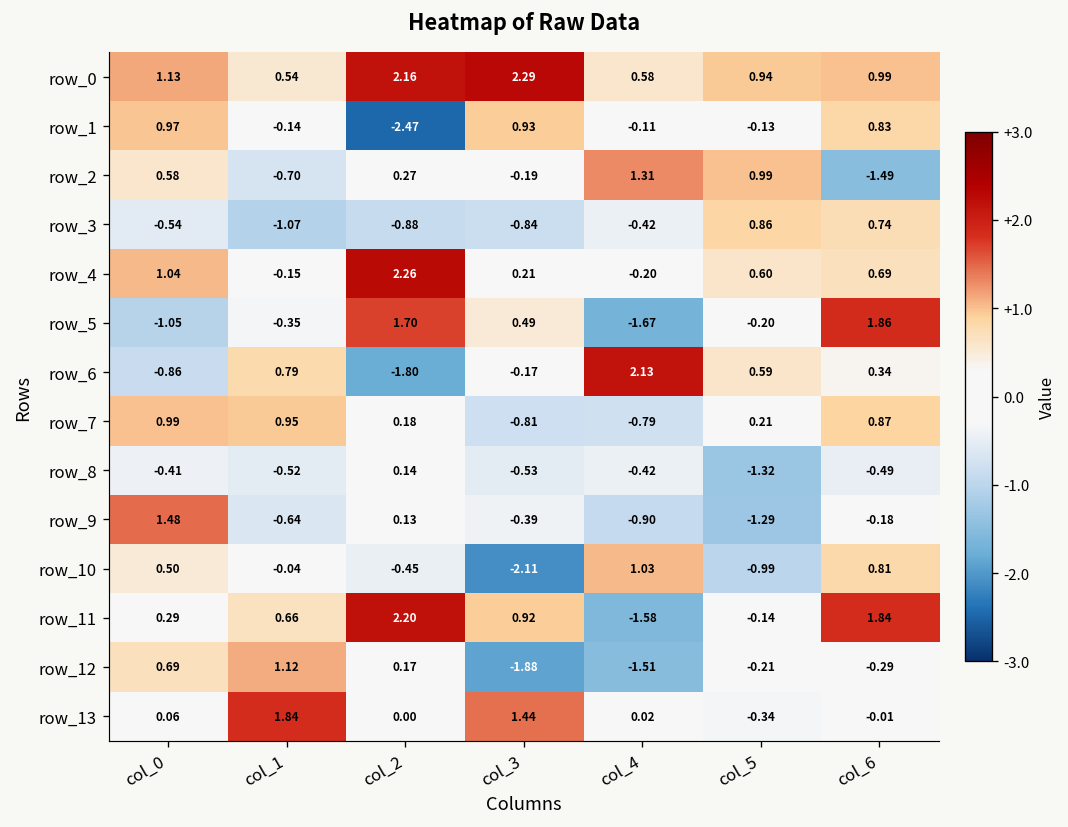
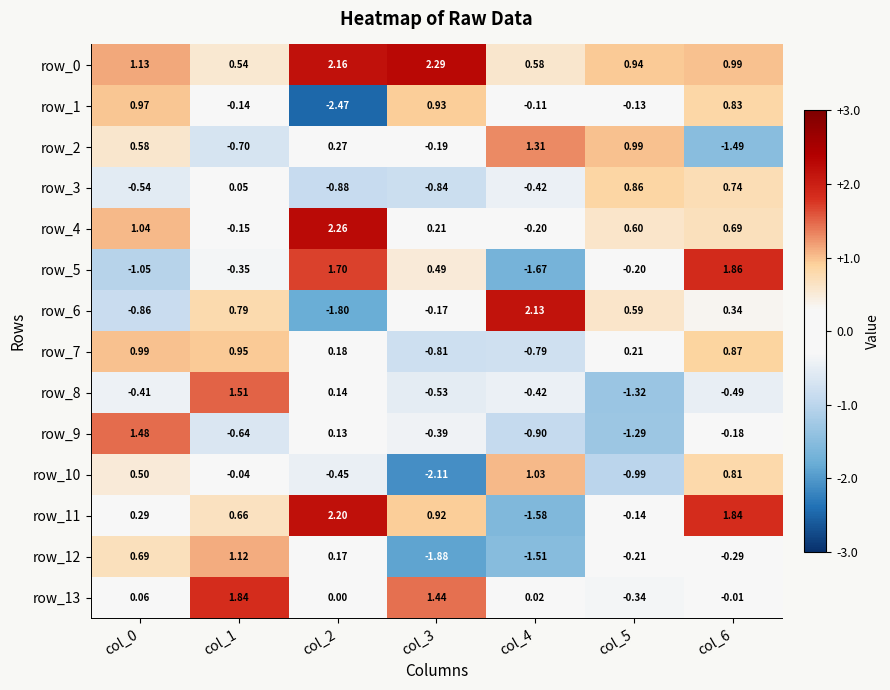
row_3, col_1: -1.07 -> 0.05
row_8, col_1: -0.52 -> 1.51
